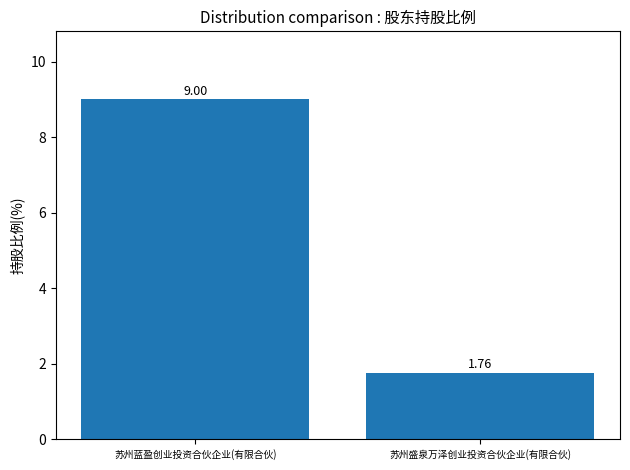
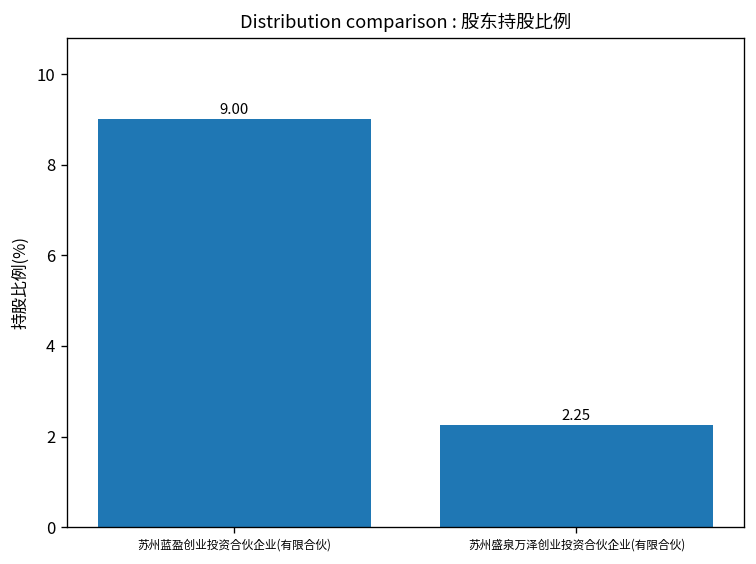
苏州盛泉万泽创业投资合伙企业(有限合伙): 1.76 -> 2.25
